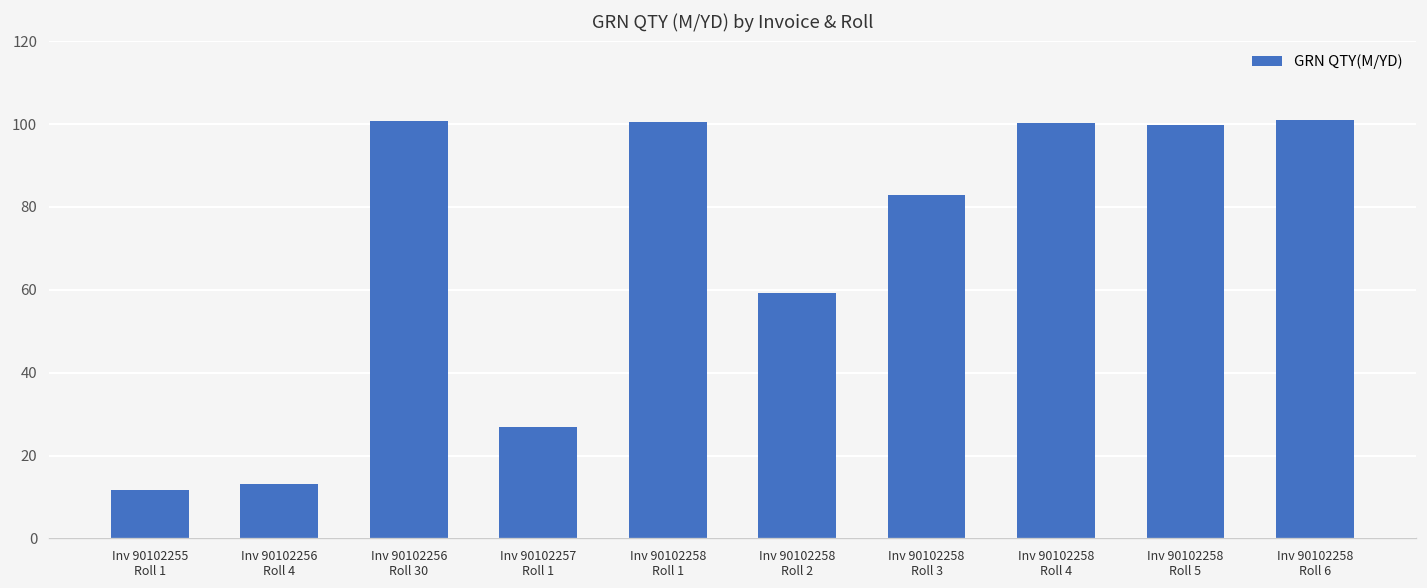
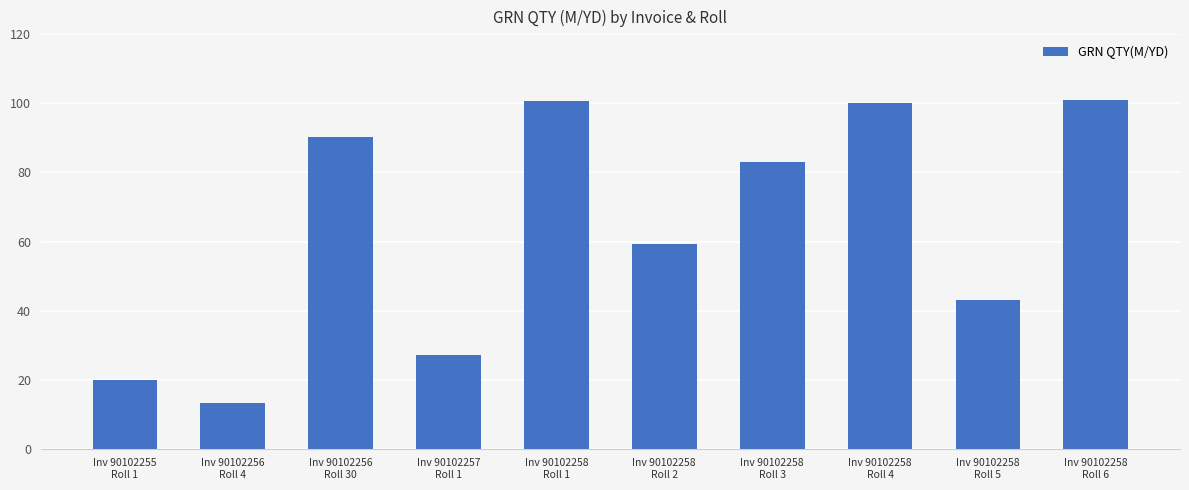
Inv 90102255 Roll 1: 12 -> 20
Inv 90102256 Roll 30: 101 -> 90
Inv 90102258 Roll 5: 100 -> 43
